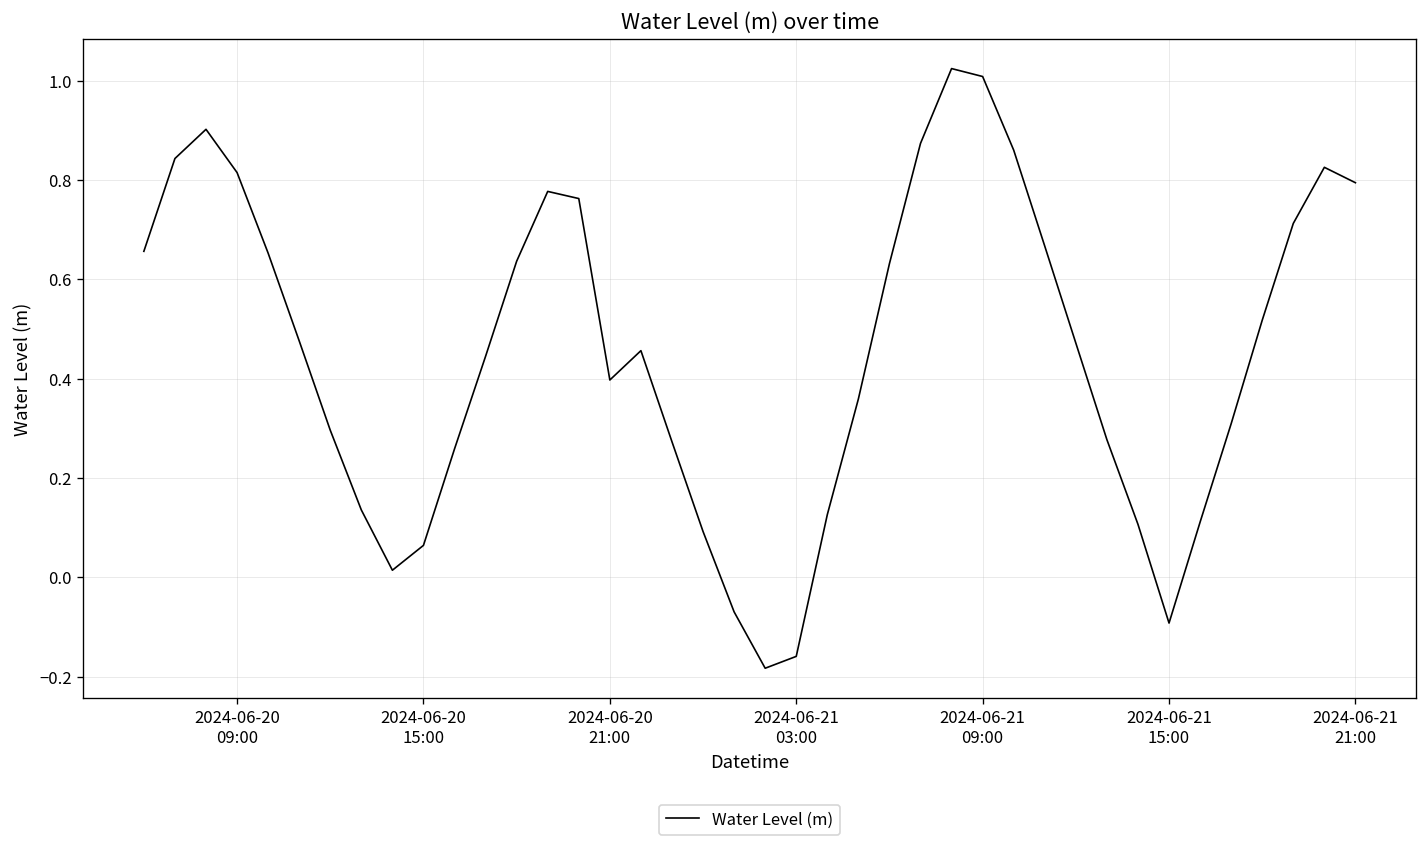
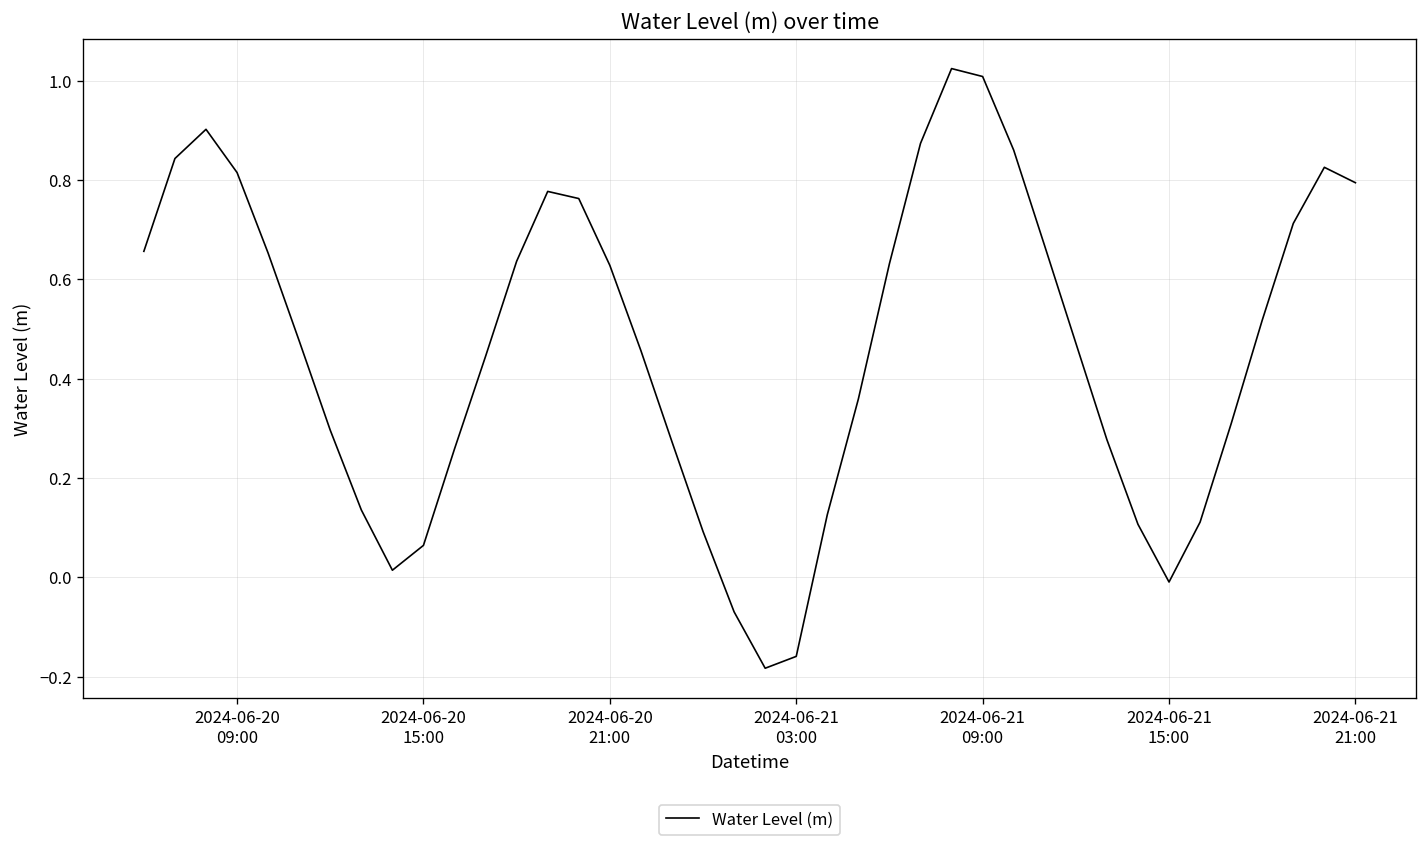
2024-06-20 21:00: 0.40 -> 0.63
2024-06-21 15:00: -0.09 -> -0.01
